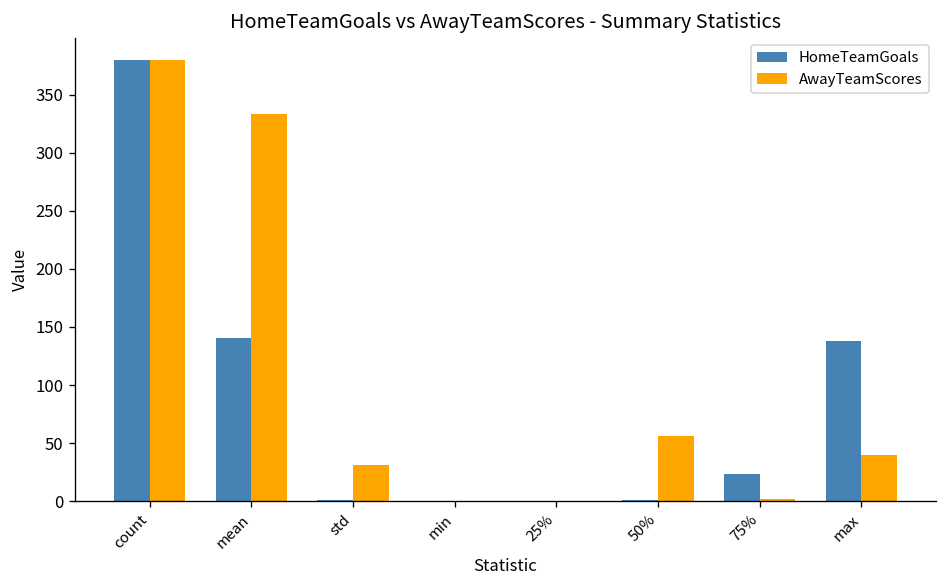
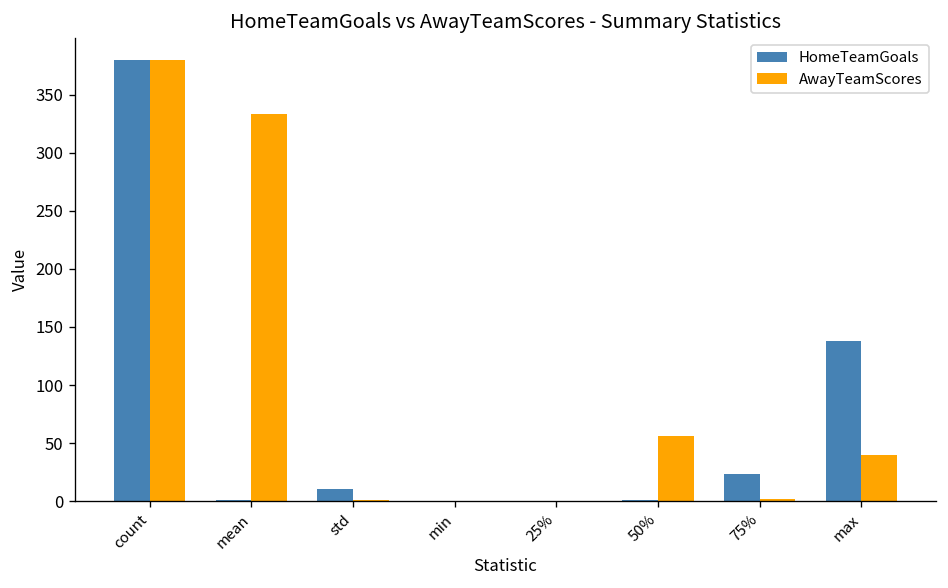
HomeTeamGoals, mean: 140 -> 0
HomeTeamGoals, std: 0 -> 10
AwayTeamScores, std: 30 -> 0
